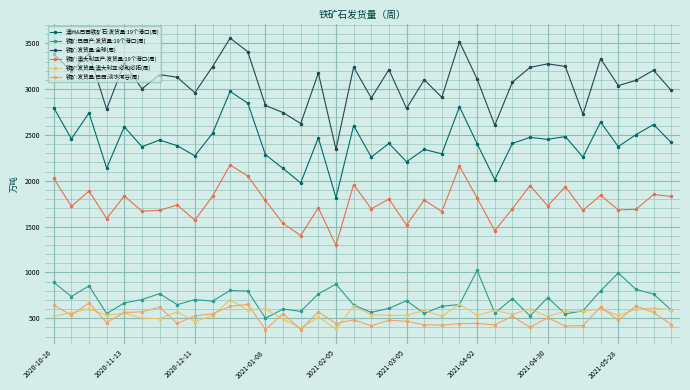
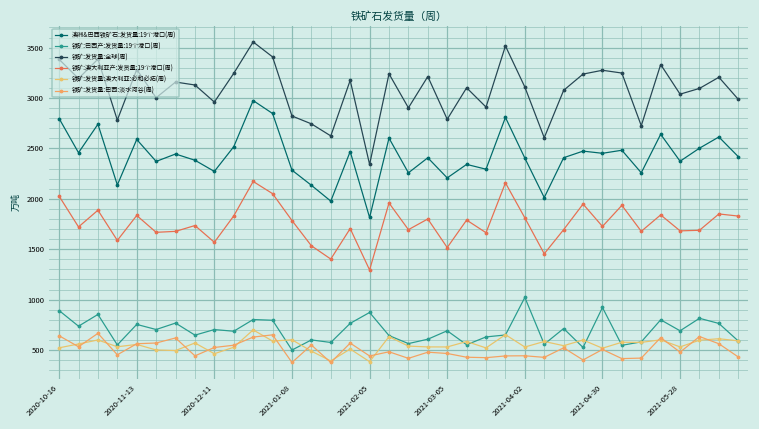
铁矿:巴西产:发货量:19个港口(周), 2020-11-13: 700 -> 800
铁矿:巴西产:发货量:19个港口(周), 2021-04-30: 700 -> 900
铁矿:巴西产:发货量:19个港口(周), 2021-05-28: 1000 -> 700
